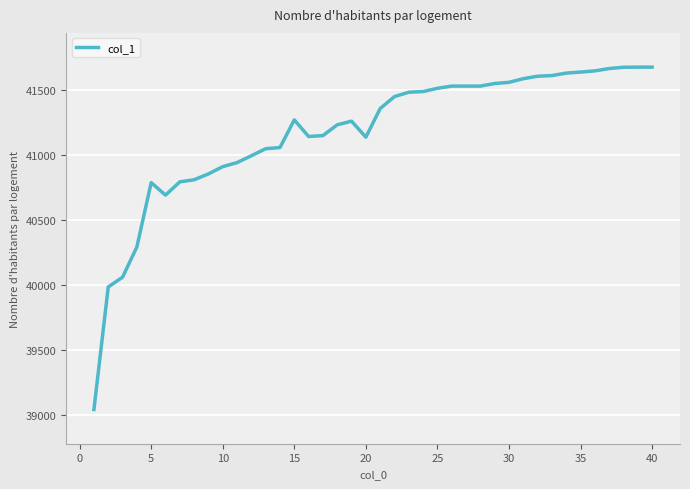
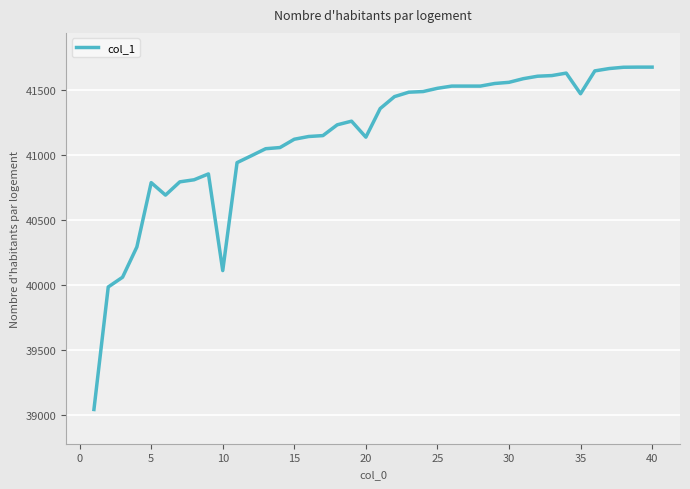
10: 40910 -> 40110
15: 41270 -> 41120
35: 41640 -> 41470
